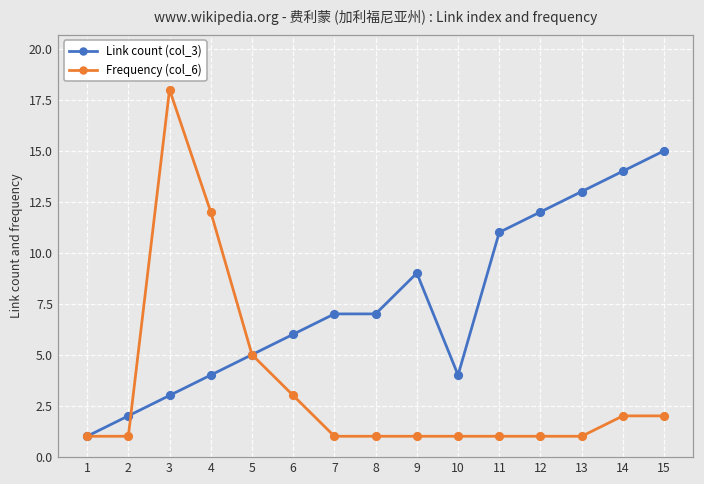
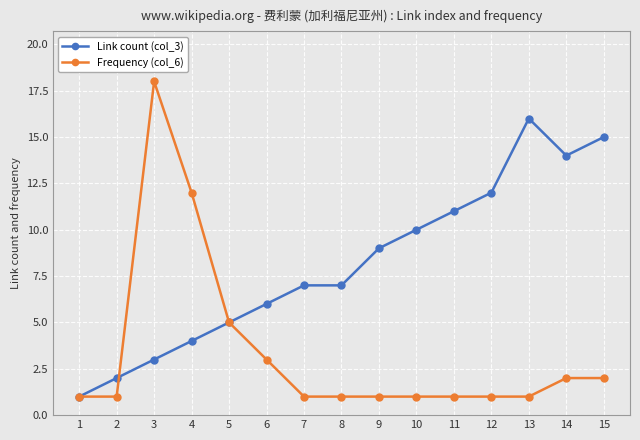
Link count (col_3), 10: 4 -> 10
Link count (col_3), 13: 13 -> 16
